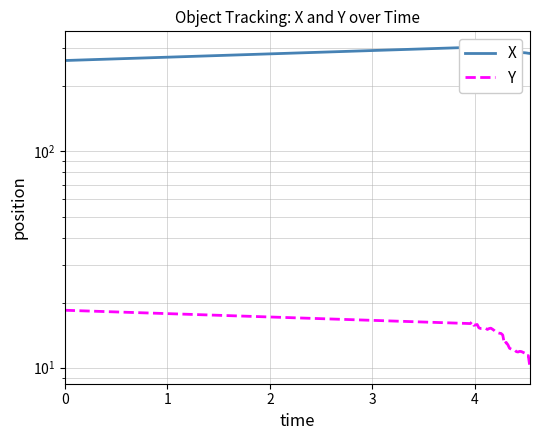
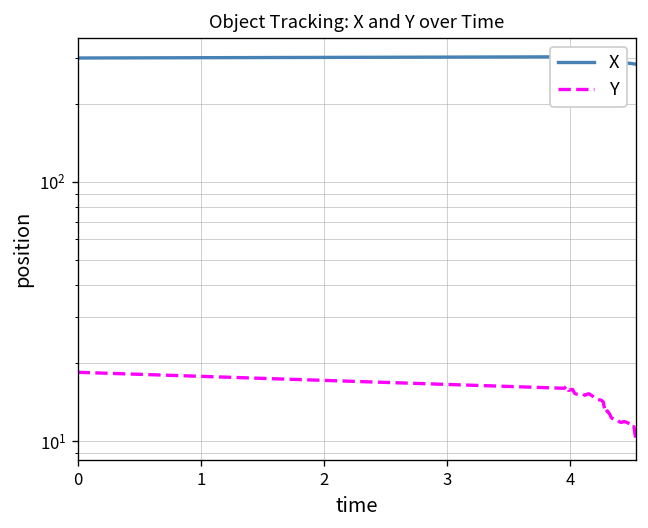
X, 0: 260 -> 300
